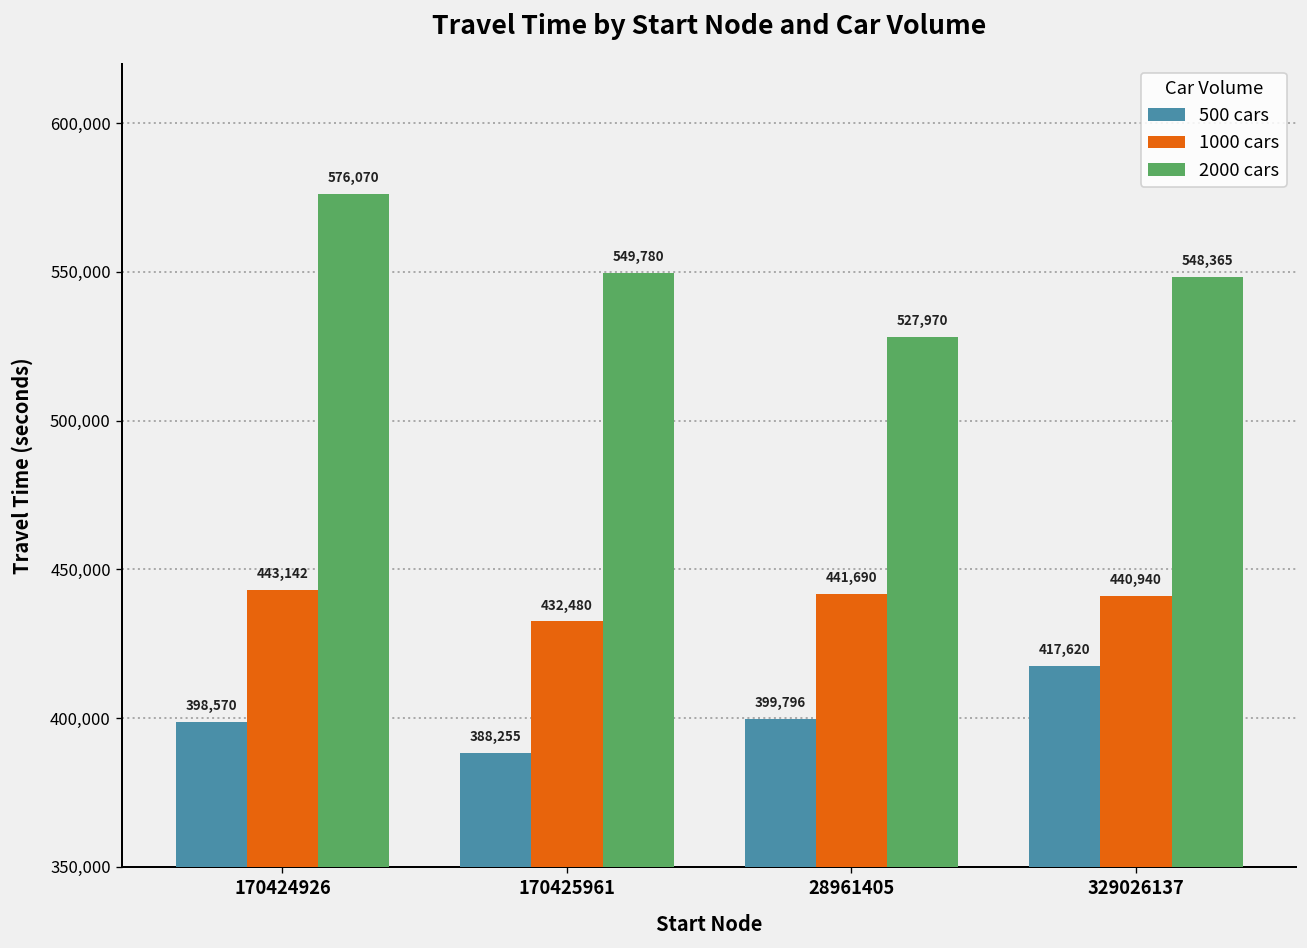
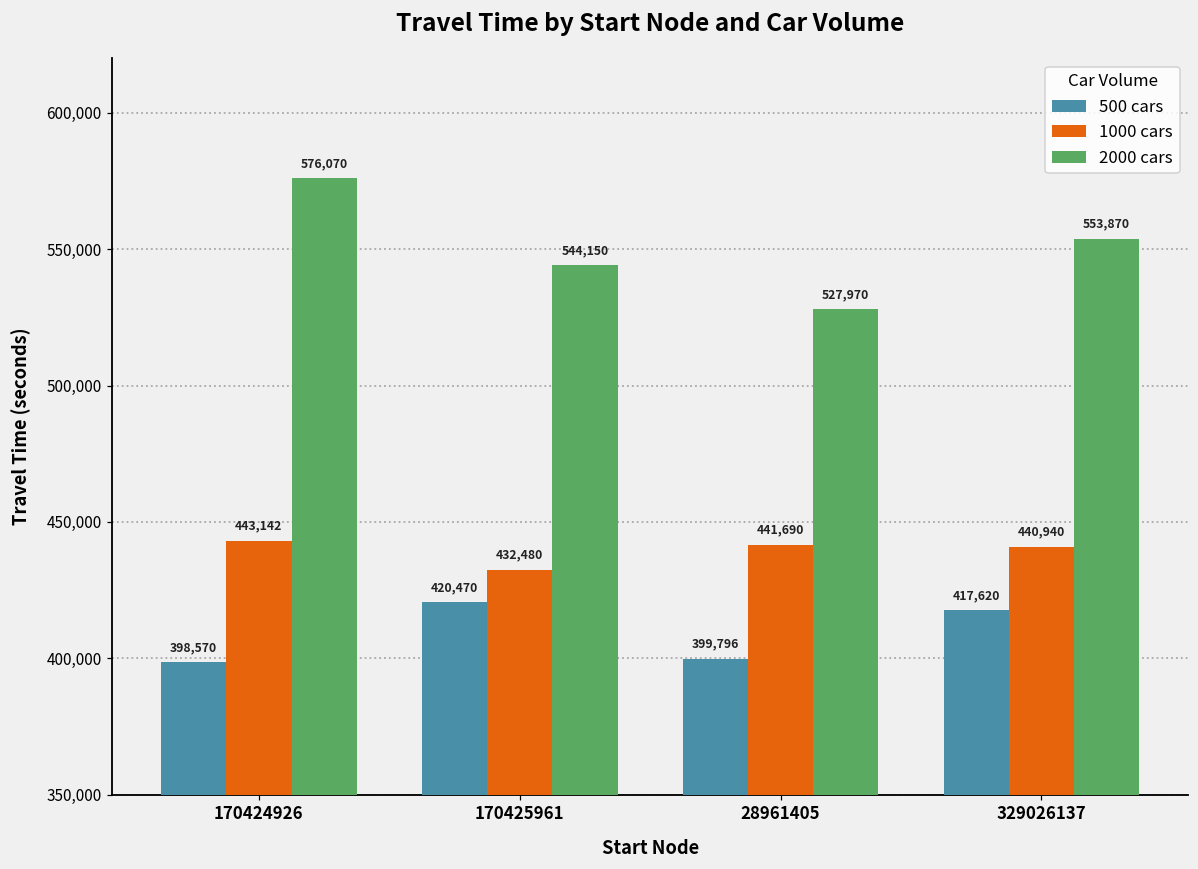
500 cars, 170425961: 388,255 -> 420,470
2000 cars, 170425961: 549,780 -> 544,150
2000 cars, 329026137: 548,365 -> 553,870
